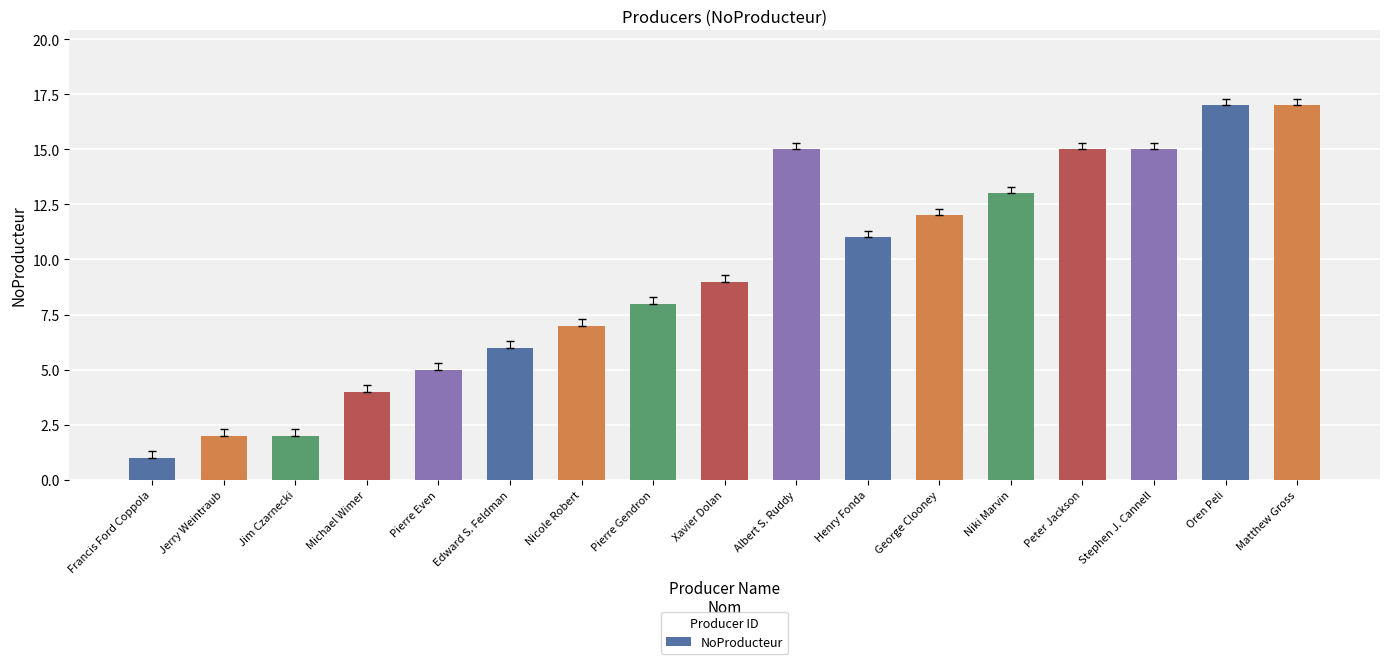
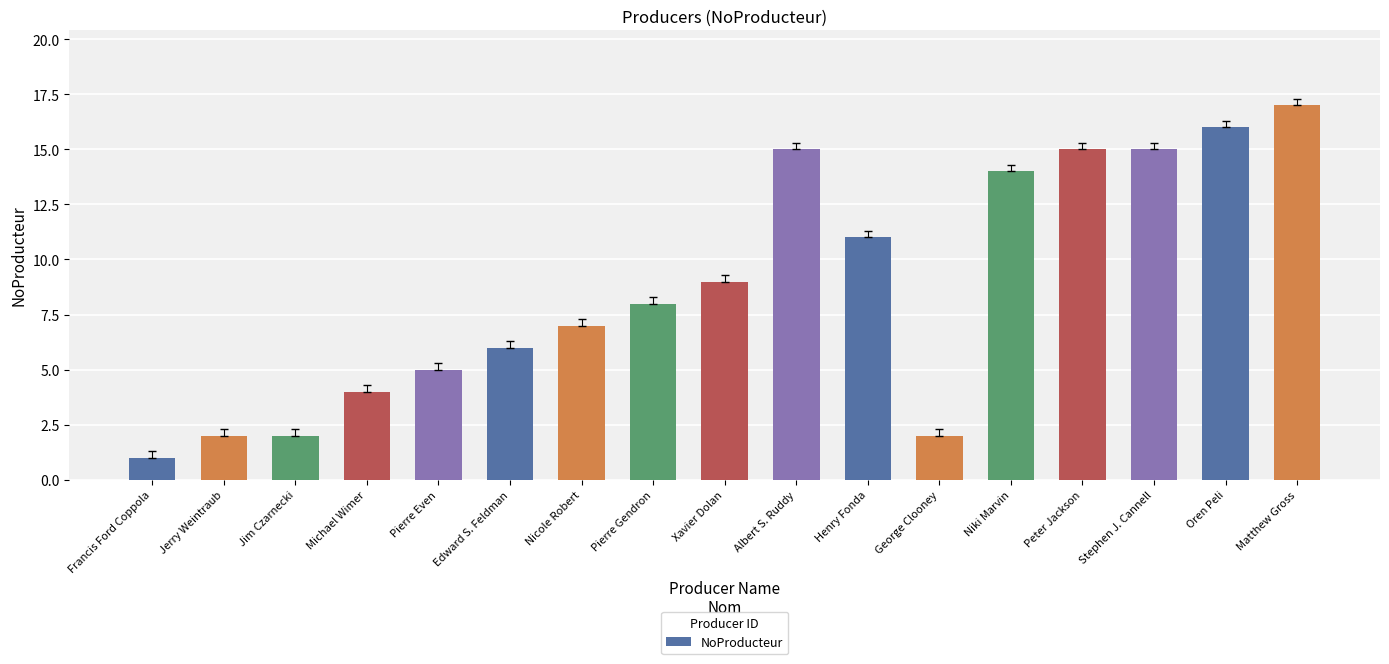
NoProducteur, George Clooney: 12 -> 2
NoProducteur, Niki Marvin: 13 -> 14
NoProducteur, Oren Peli: 17 -> 16
